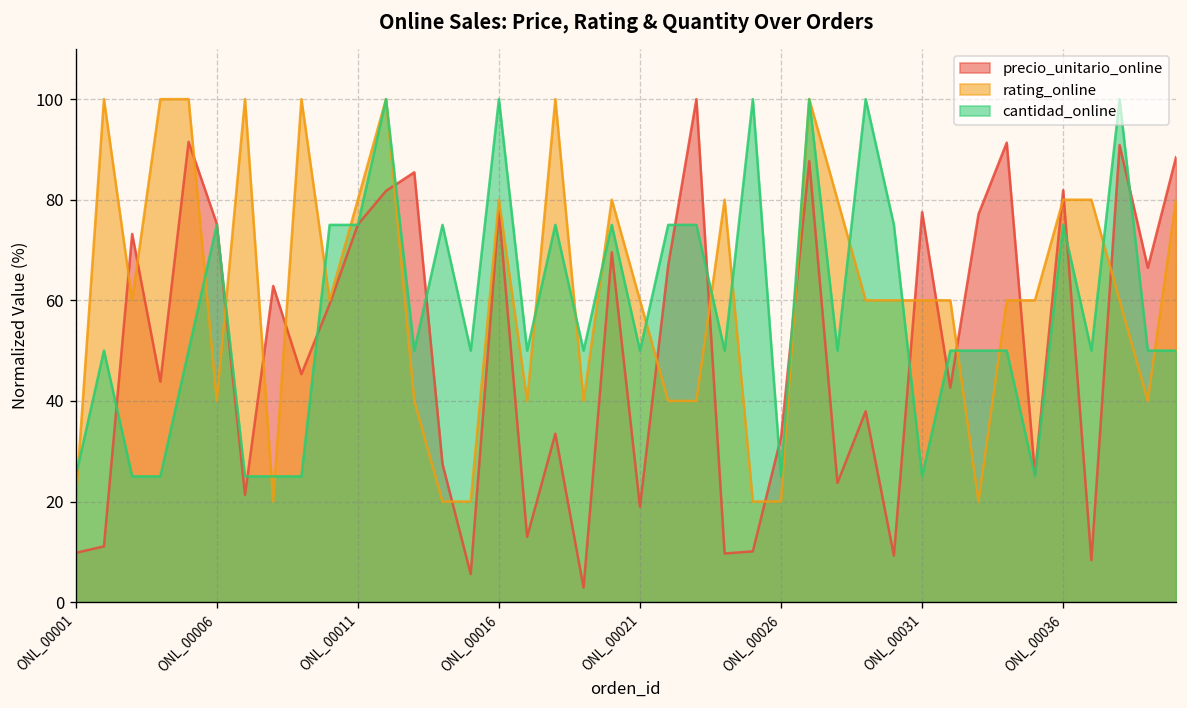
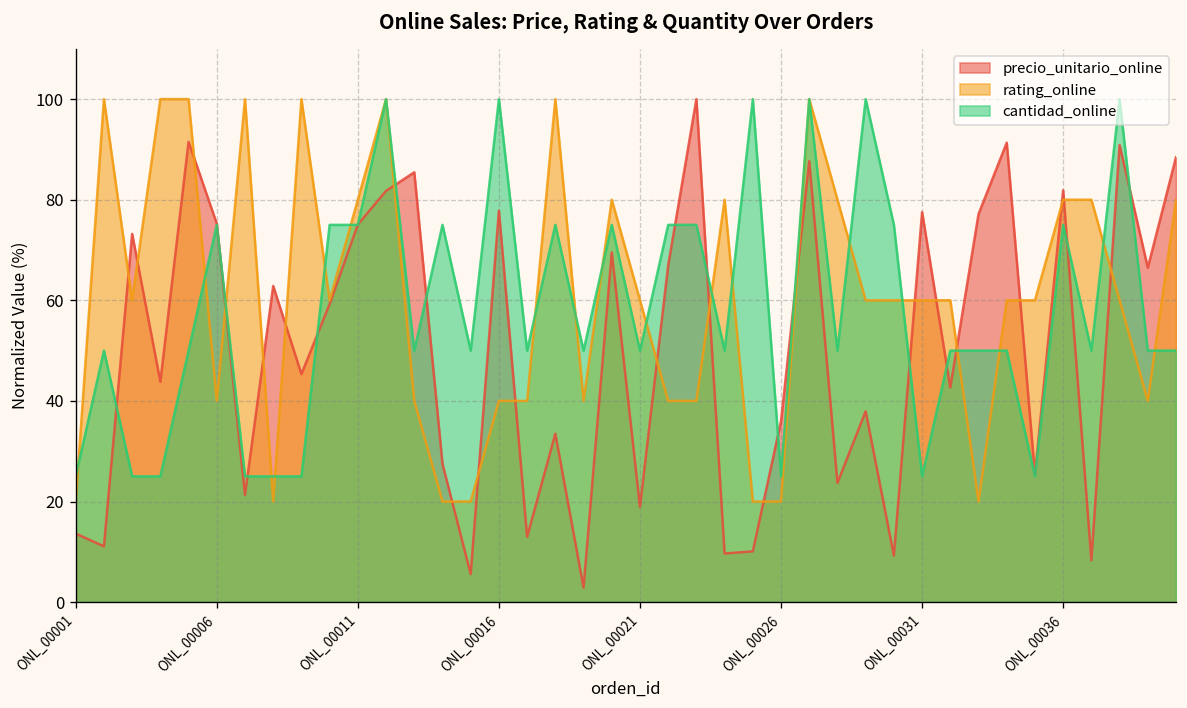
precio_unitario_online, ONL_00001: 10 -> 14
rating_online, ONL_00016: 80 -> 40
precio_unitario_online, ONL_00026: 33 -> 36
